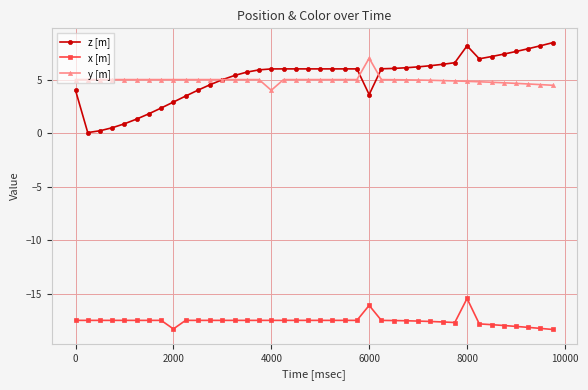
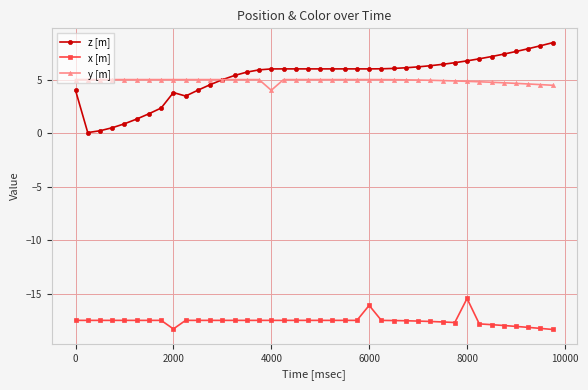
z [m], 2000: 2.9 -> 3.8
z [m], 6000: 3.6 -> 6.0
y [m], 6000: 7 -> 5
z [m], 8000: 8.2 -> 6.8
